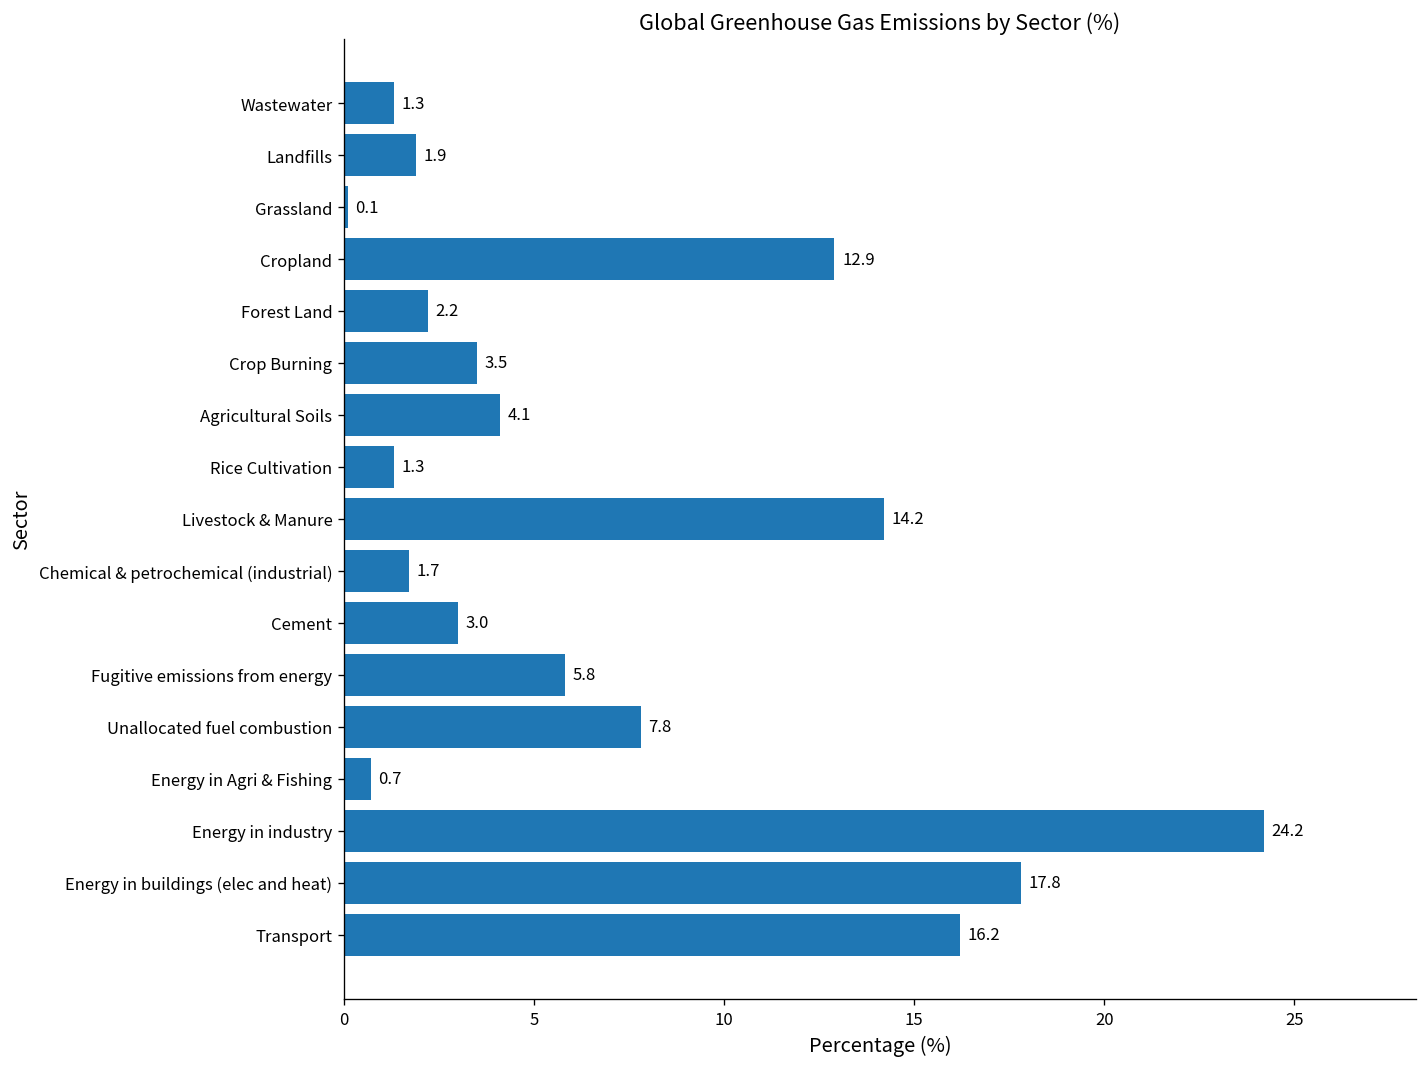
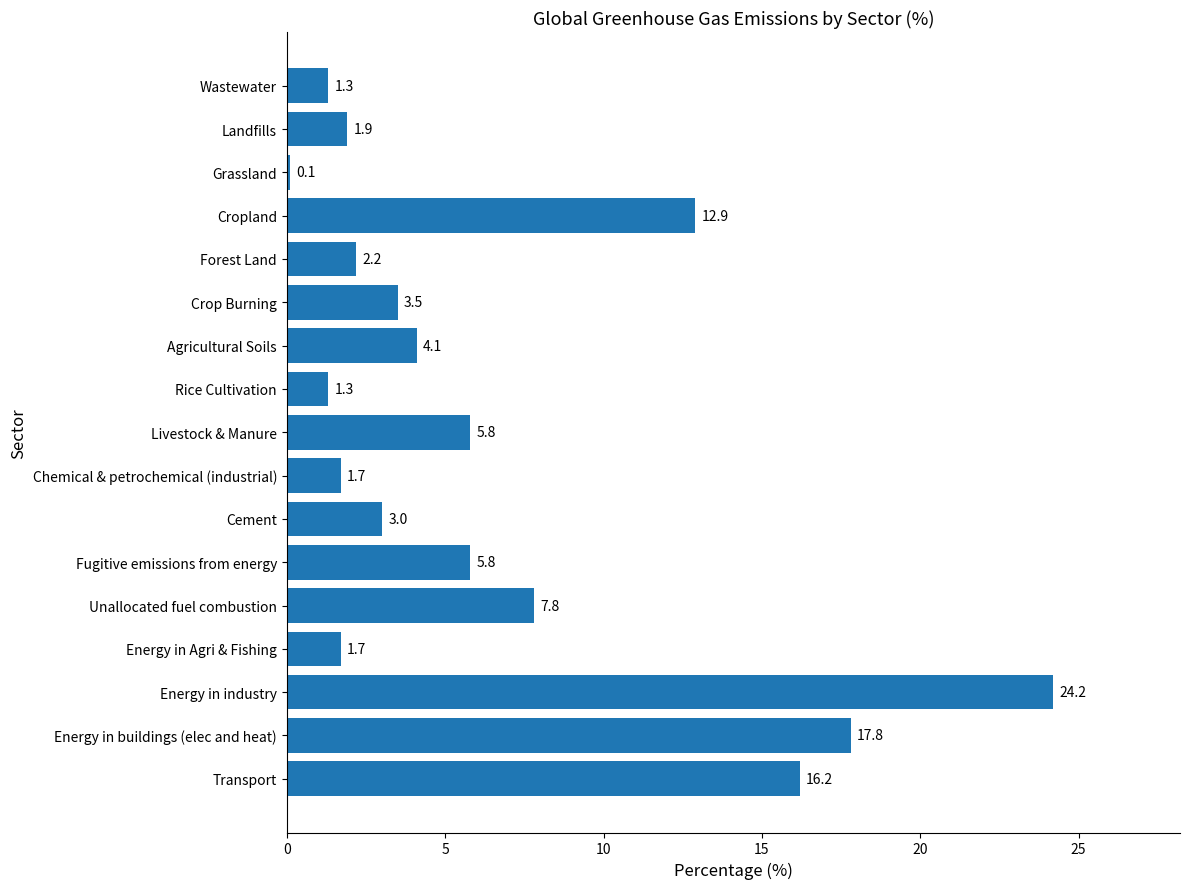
Livestock & Manure: 14.2 -> 5.8
Energy in Agri & Fishing: 0.7 -> 1.7
